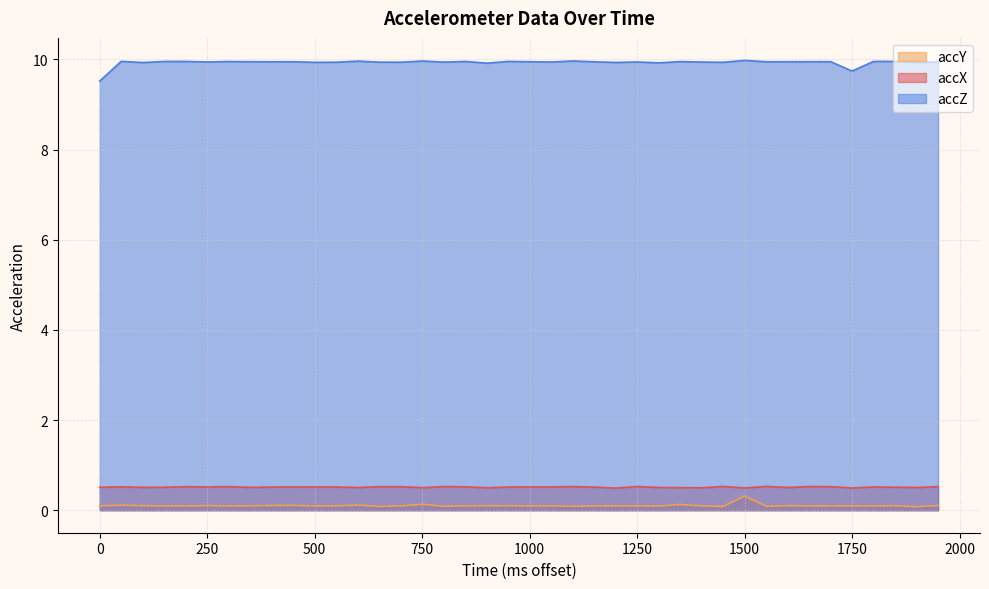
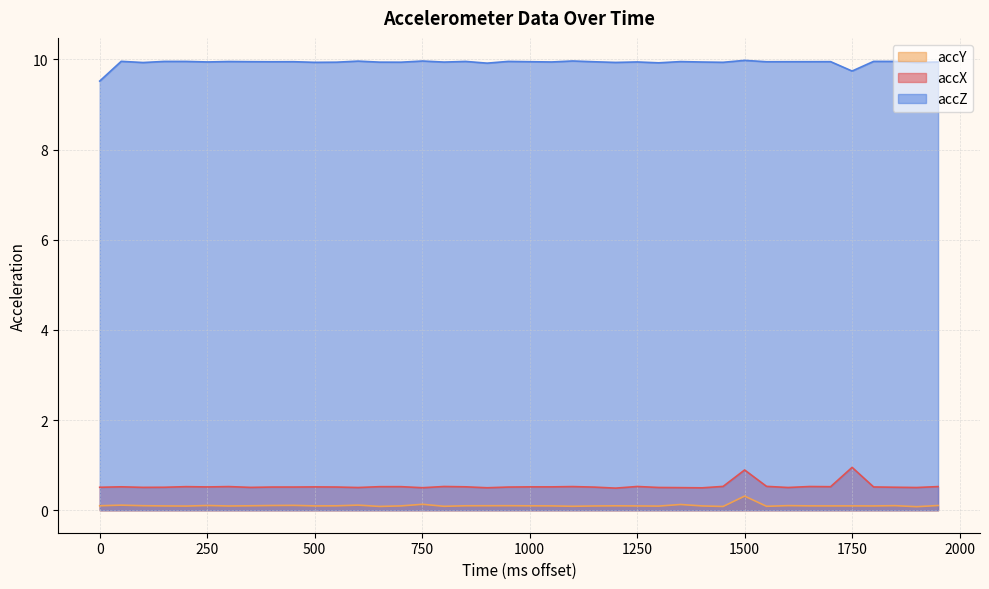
accX, 1500: 0.5 -> 0.9
accX, 1750: 0.5 -> 1.0
